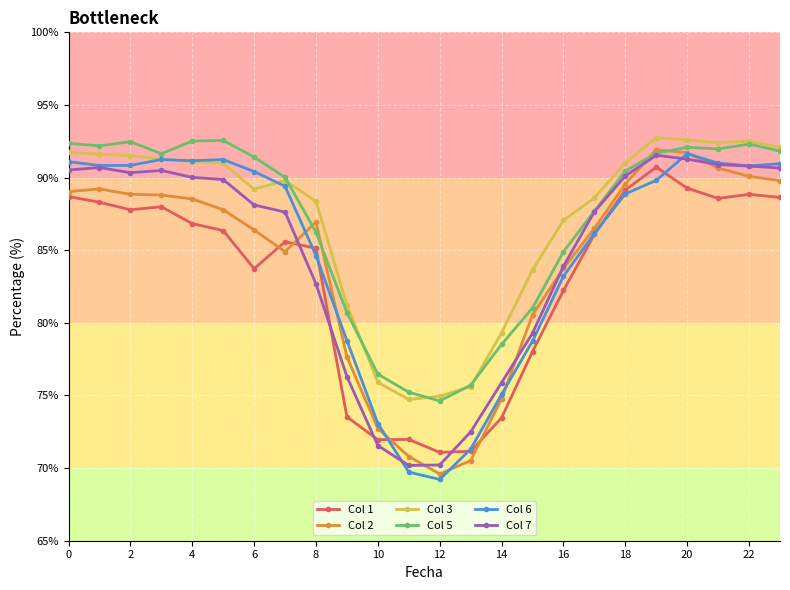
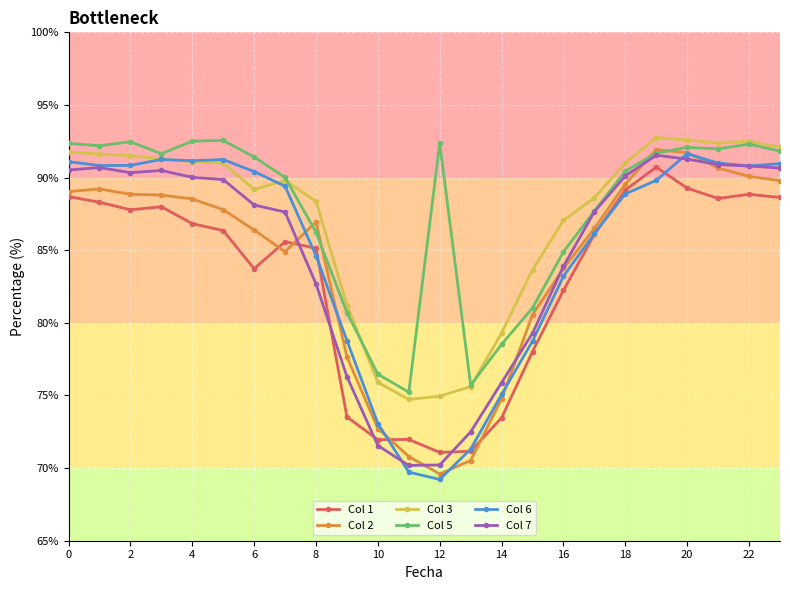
Col 5, 12: 74.6% -> 92.4%
